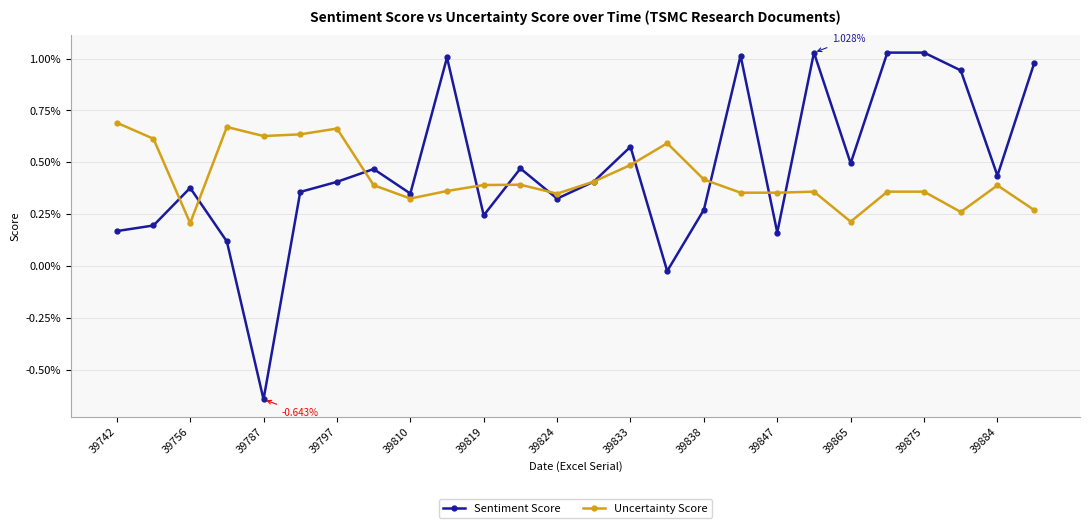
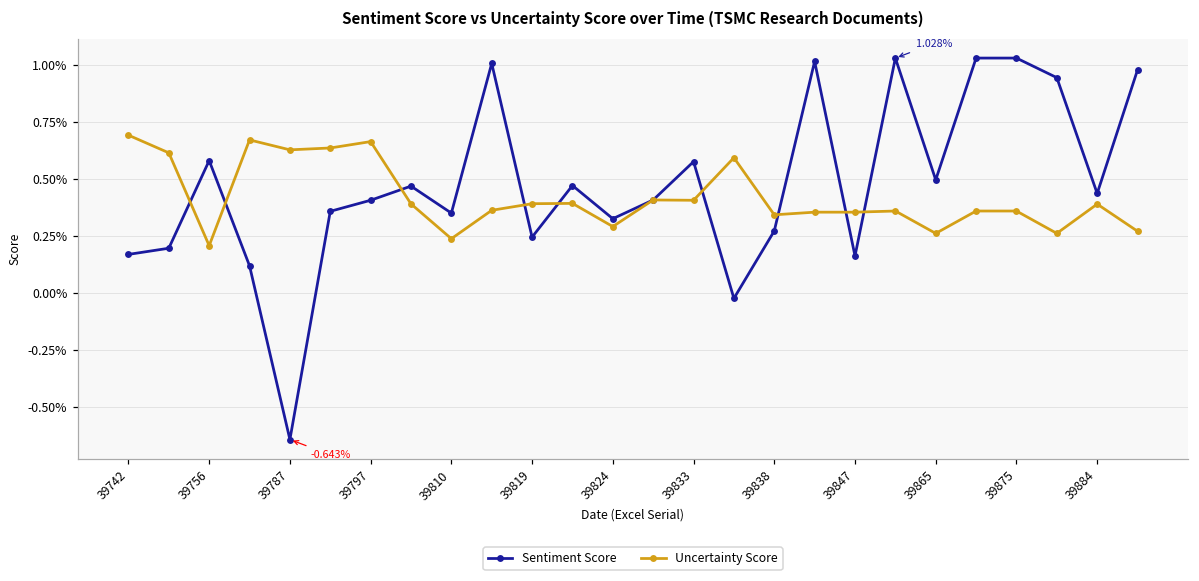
Sentiment Score, 39756: 0.38% -> 0.58%
Uncertainty Score, 39810: 0.32% -> 0.24%
Uncertainty Score, 39824: 0.35% -> 0.29%
Uncertainty Score, 39833: 0.49% -> 0.41%
Uncertainty Score, 39838: 0.42% -> 0.34%
Uncertainty Score, 39865: 0.21% -> 0.26%
